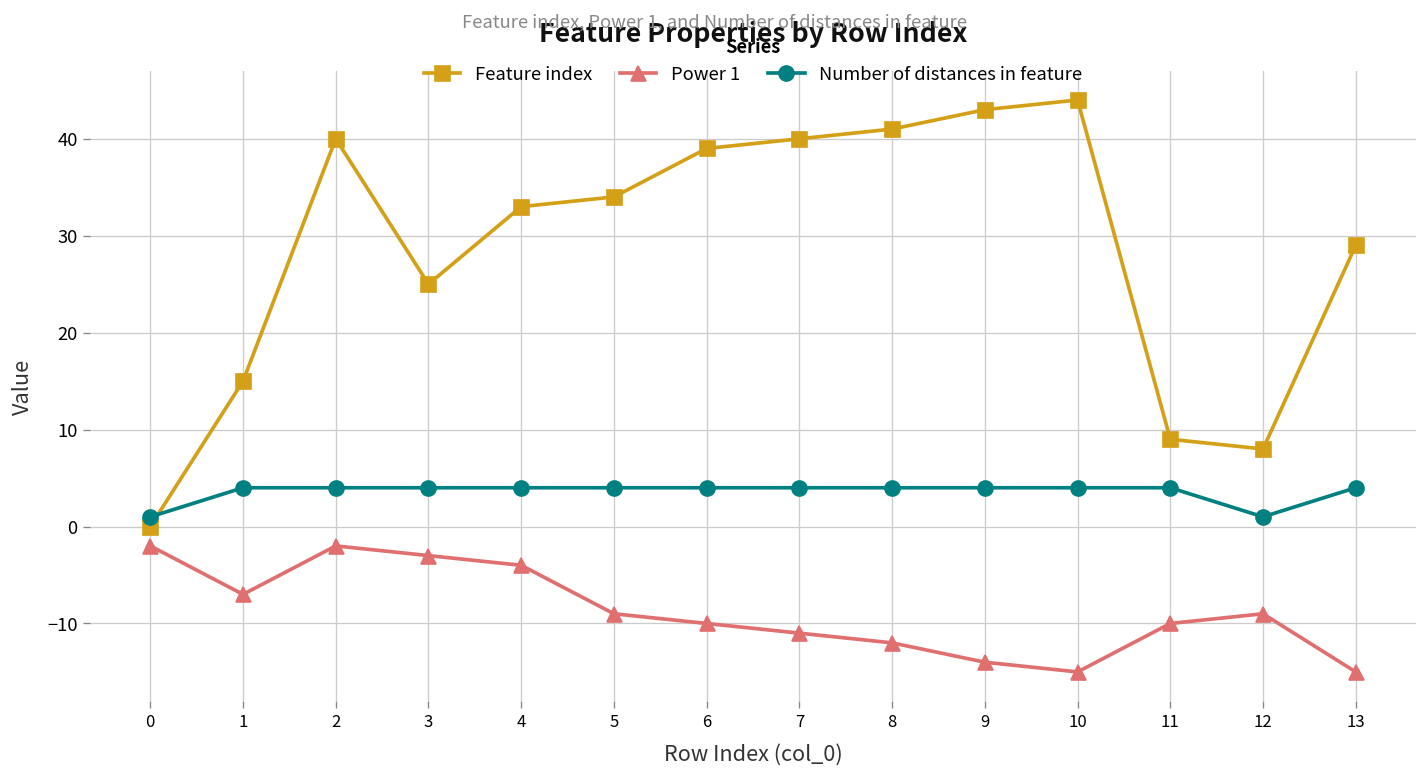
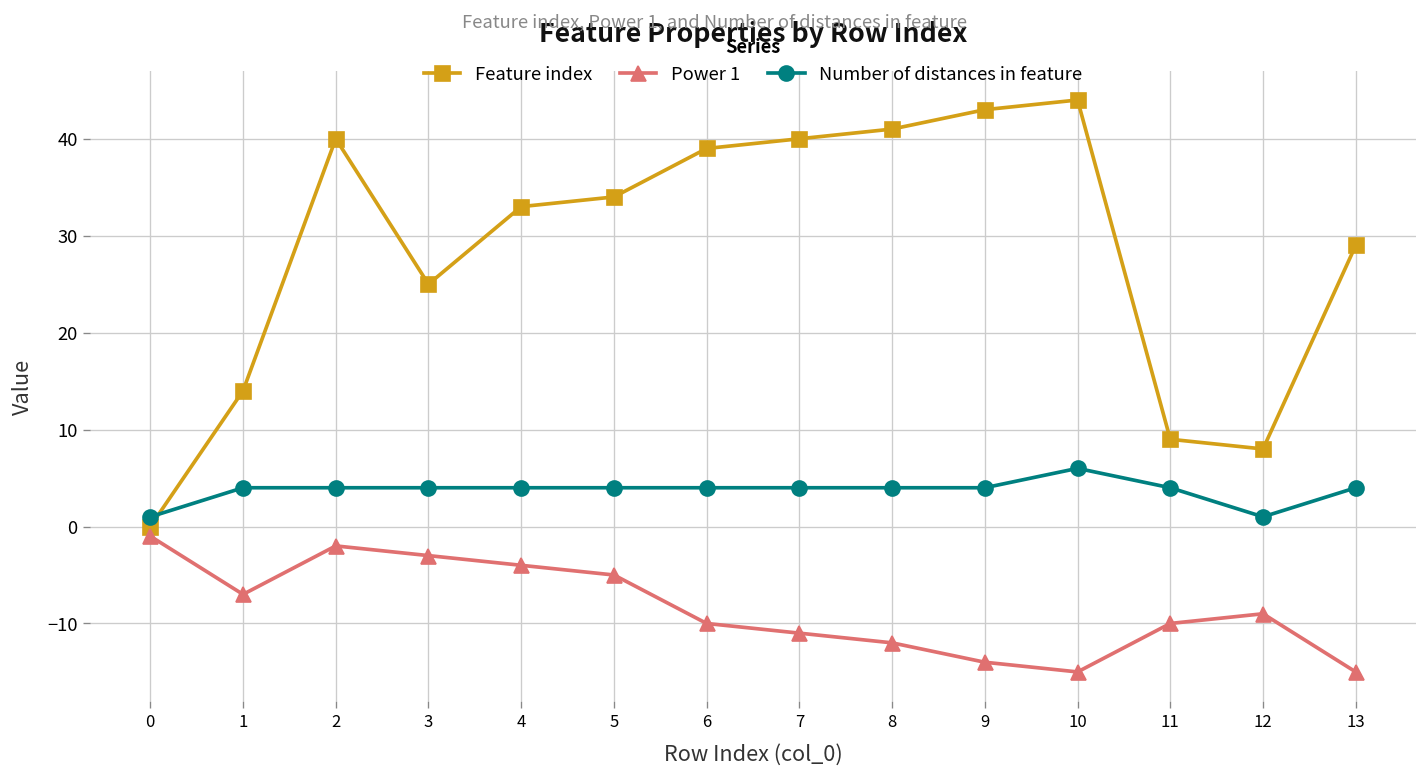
Power 1, 0: -2 -> -1
Feature index, 1: 15 -> 14
Power 1, 5: -9 -> -5
Number of distances in feature, 10: 4 -> 6
